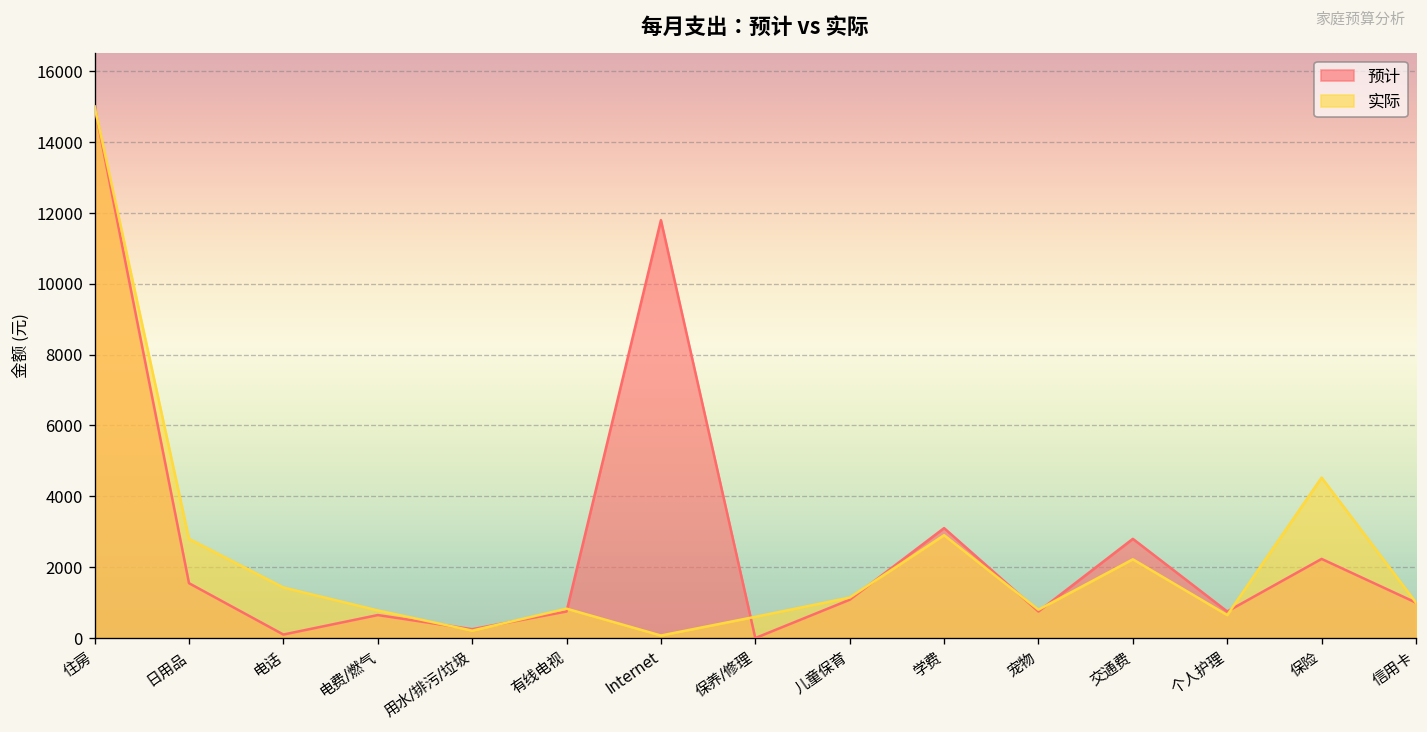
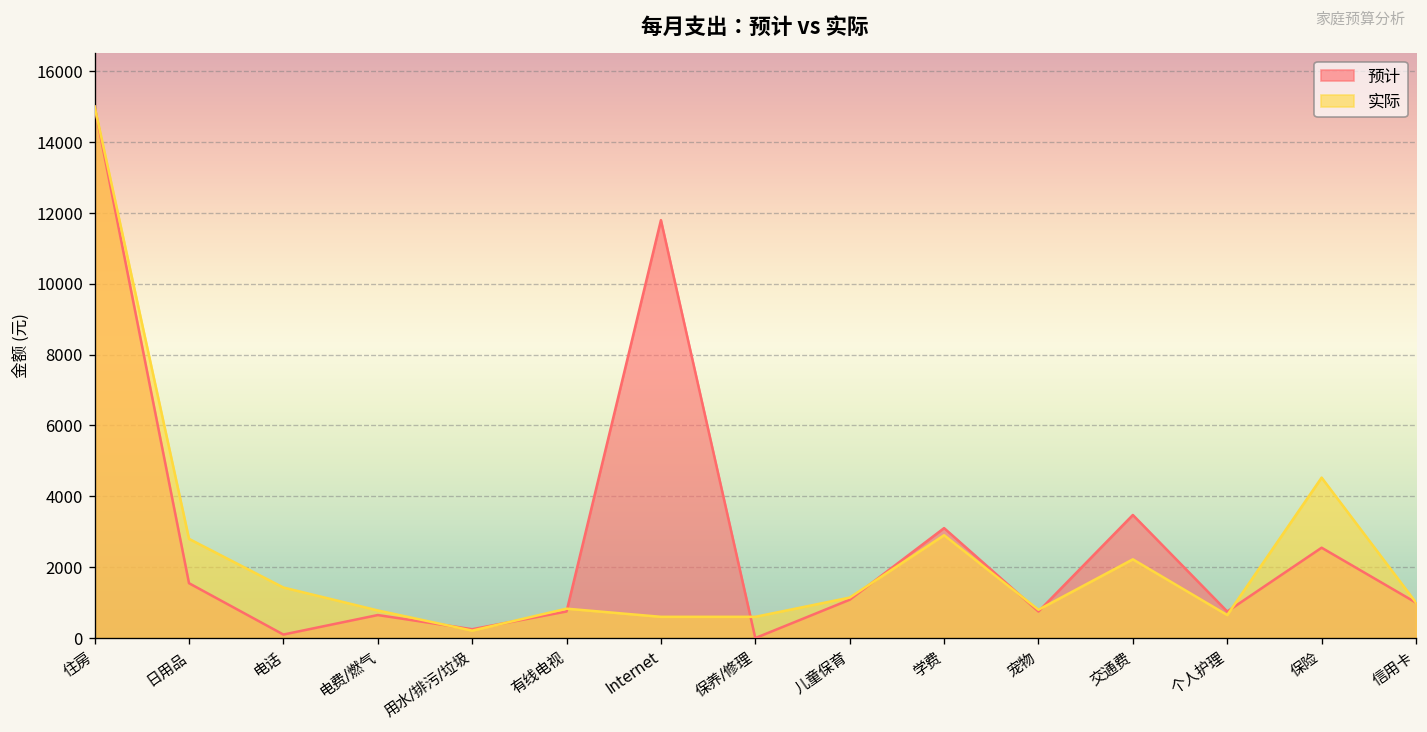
实际, Internet: 100 -> 600
预计, 交通费: 2800 -> 3500
预计, 保险: 2200 -> 2600
